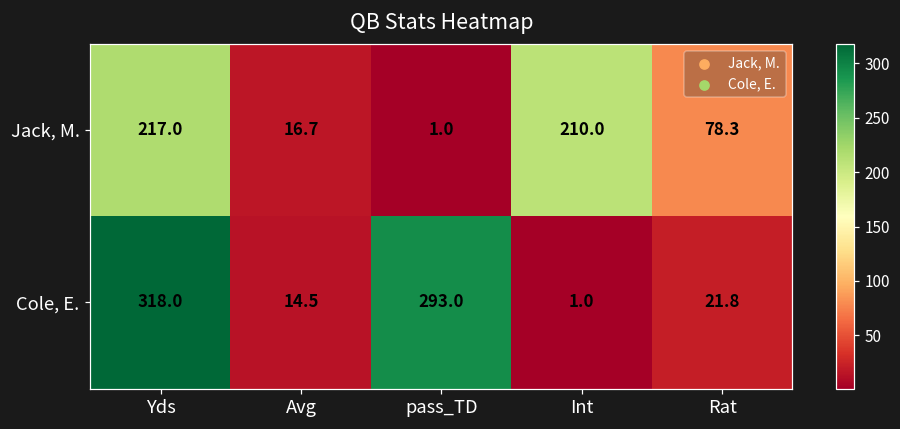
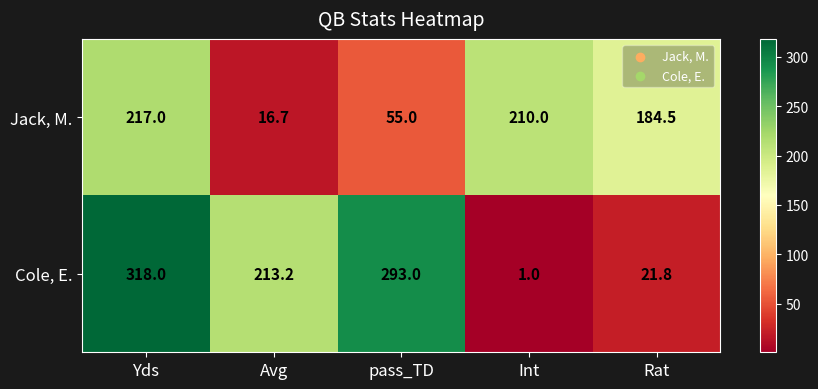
Jack, M., pass_TD: 1.0 -> 55.0
Jack, M., Rat: 78.3 -> 184.5
Cole, E., Avg: 14.5 -> 213.2
